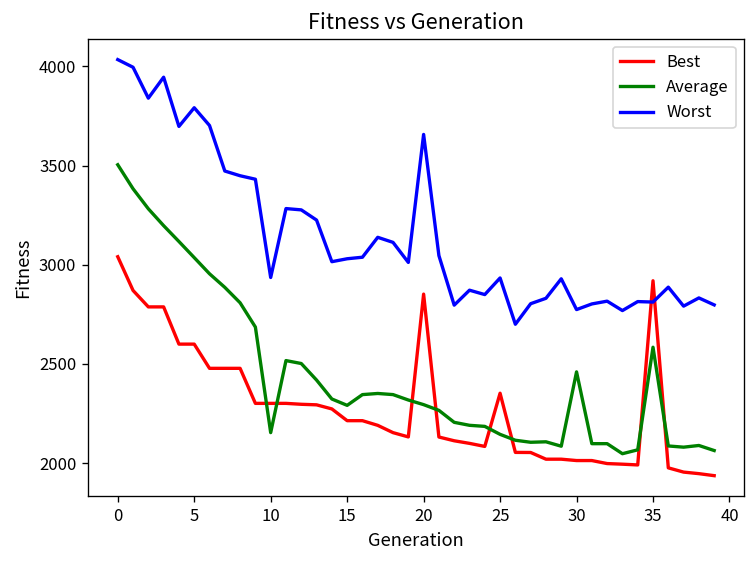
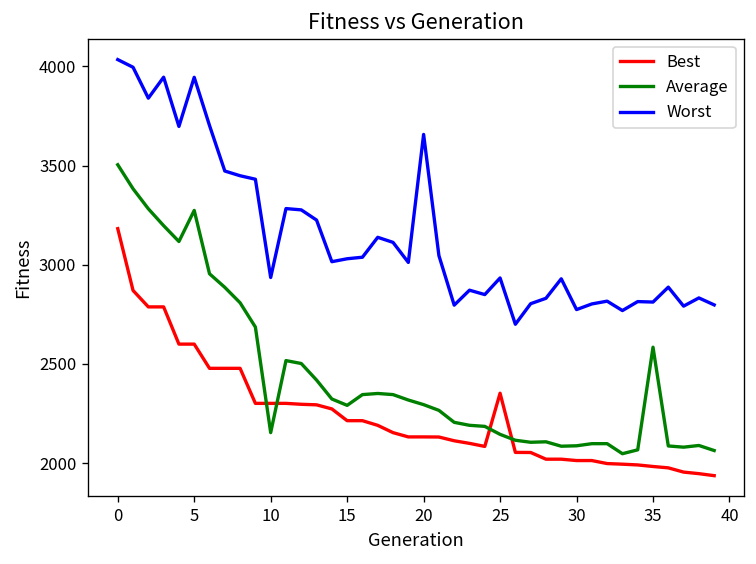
Best, 0: 3040 -> 3180
Average, 5: 3040 -> 3270
Worst, 5: 3790 -> 3950
Best, 20: 2850 -> 2130
Average, 30: 2460 -> 2090
Best, 35: 2920 -> 1980
